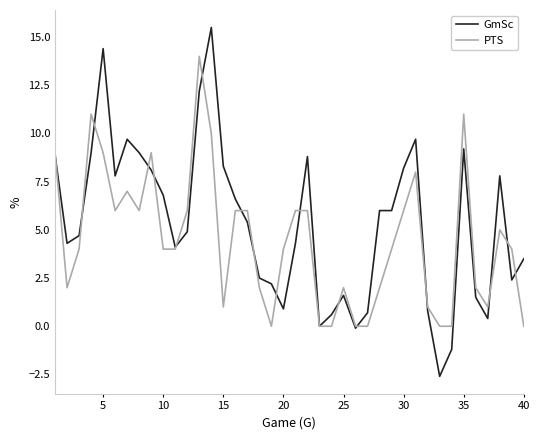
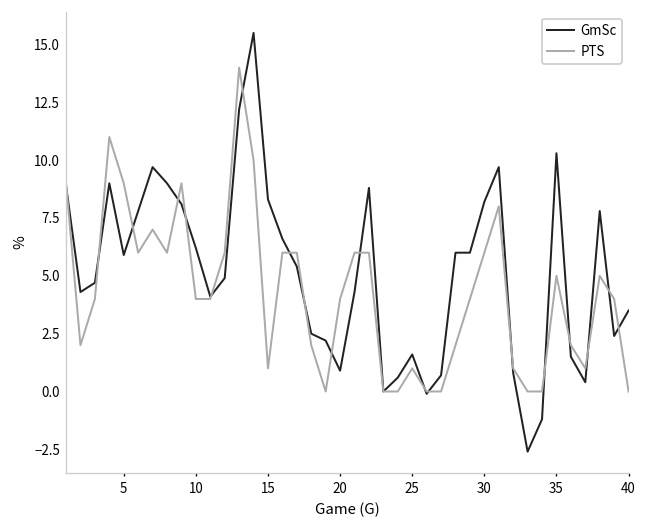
GmSc, 5: 14.4 -> 5.9
GmSc, 10: 6.8 -> 6.2
PTS, 25: 2 -> 1
GmSc, 35: 9.2 -> 10.3
PTS, 35: 11 -> 5
